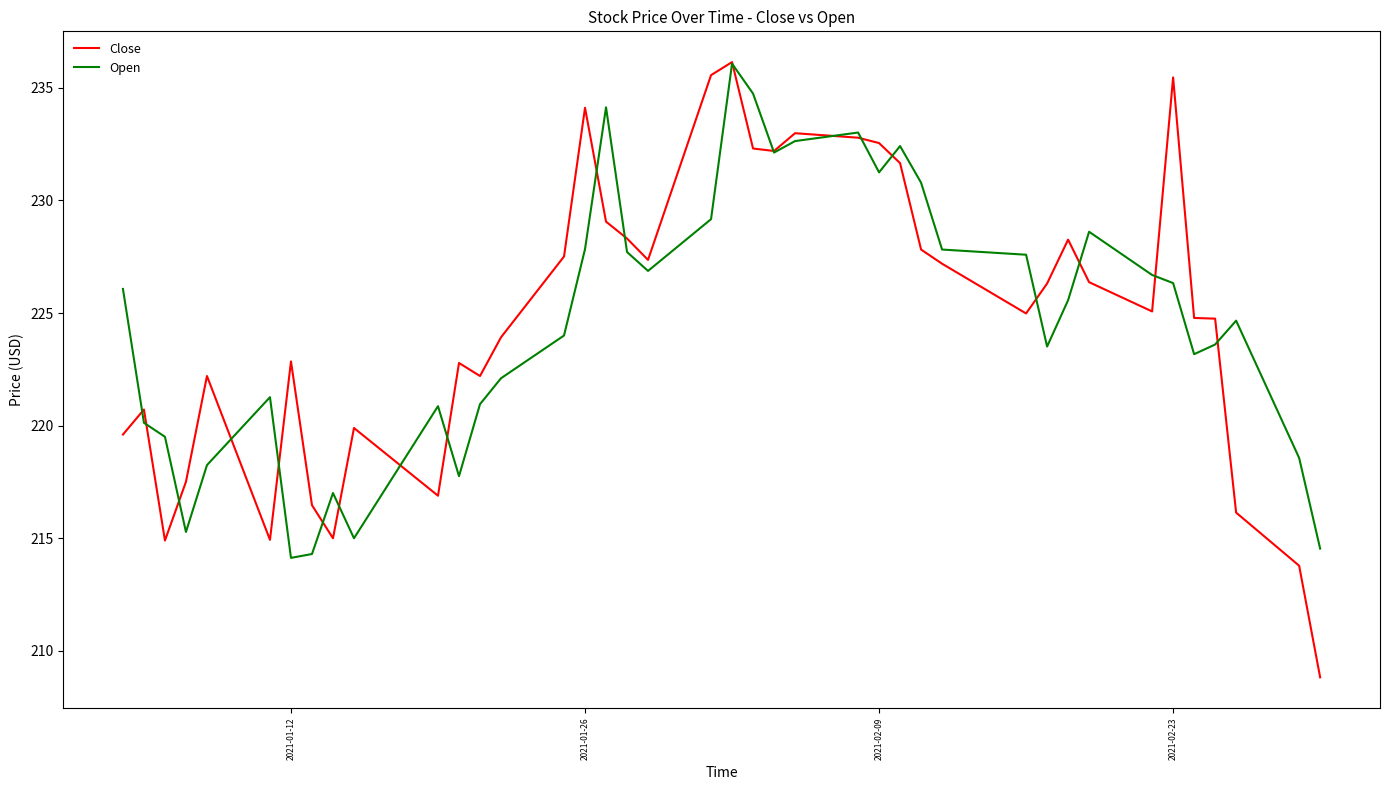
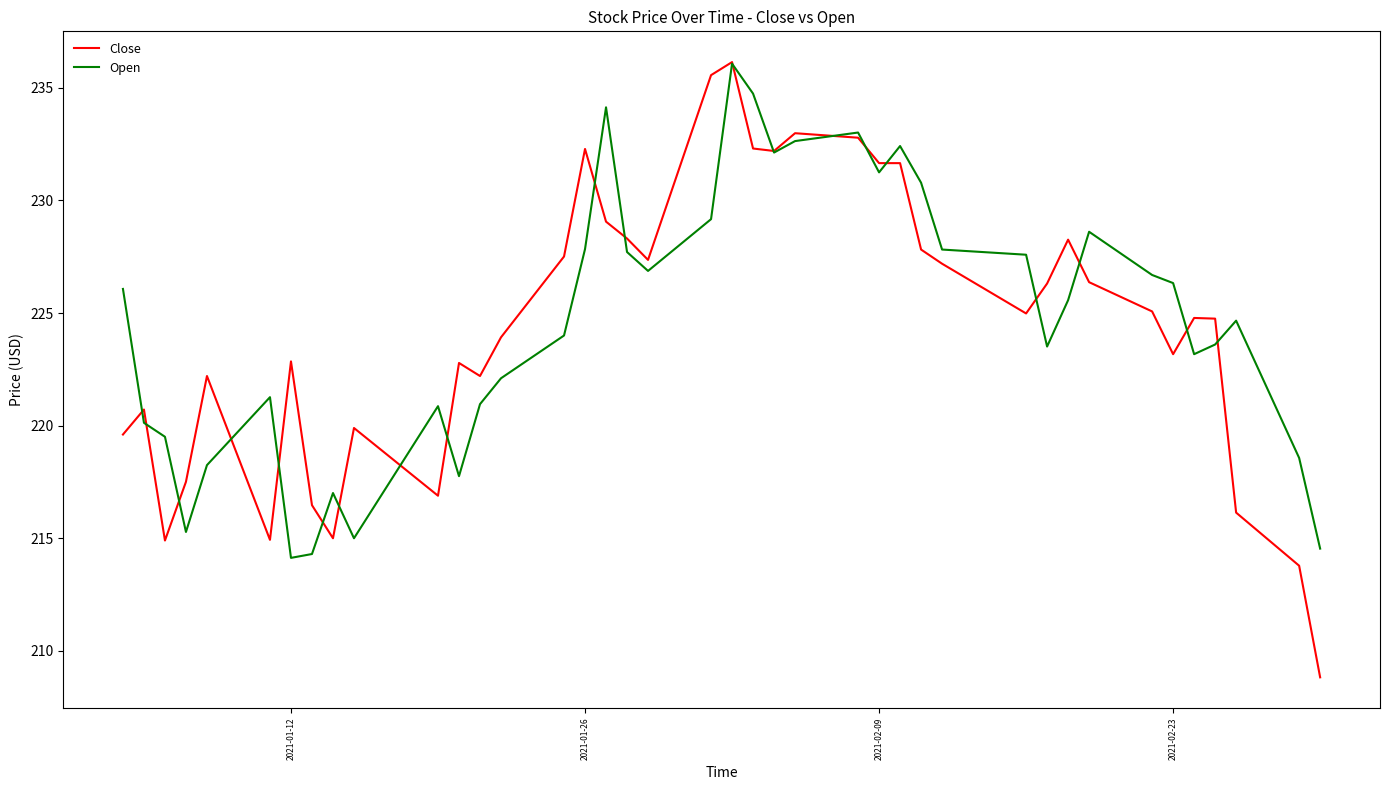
Close, 2021-01-26: 234.1 -> 232.3
Close, 2021-02-09: 232.6 -> 231.7
Close, 2021-02-23: 235.5 -> 223.2
